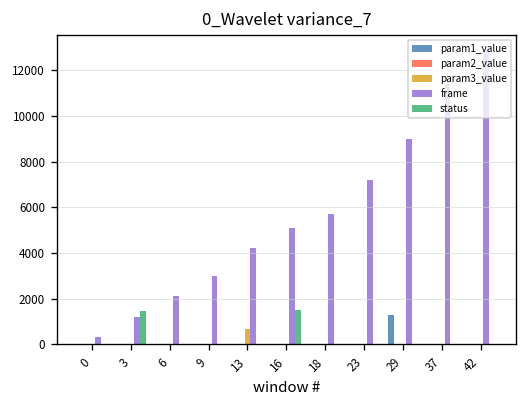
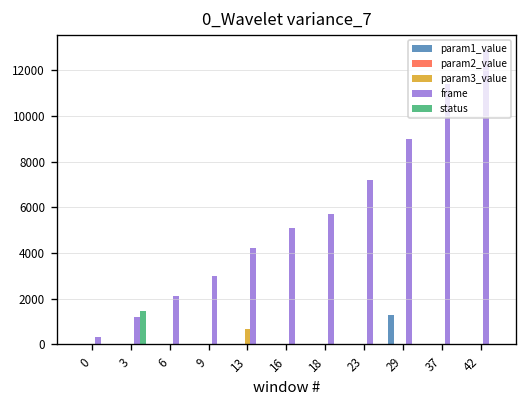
status, 16: 1500 -> 0
